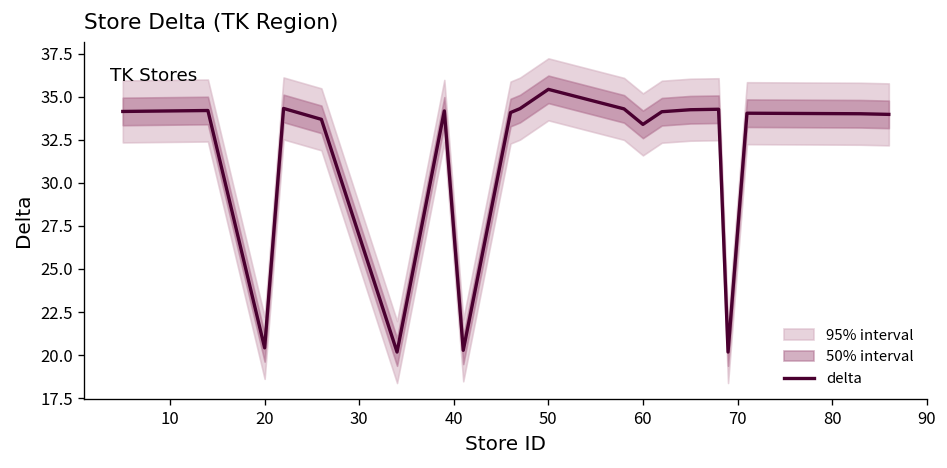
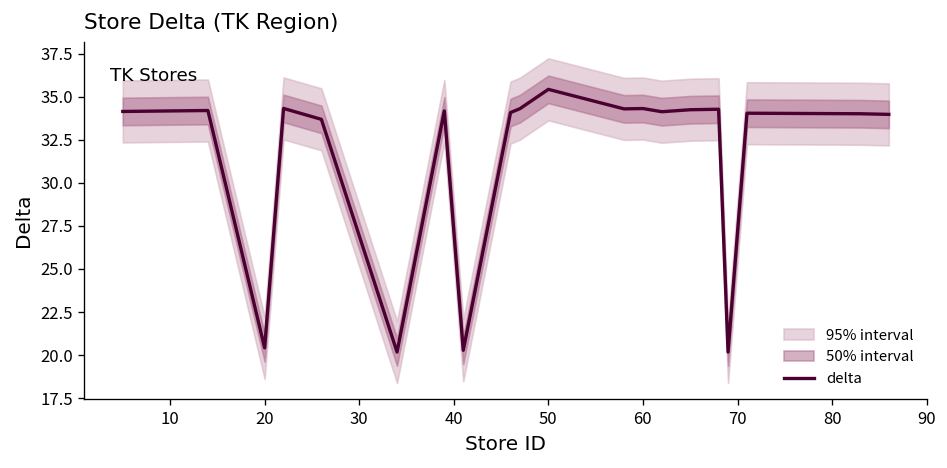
delta, 60: 33.4 -> 34.3
